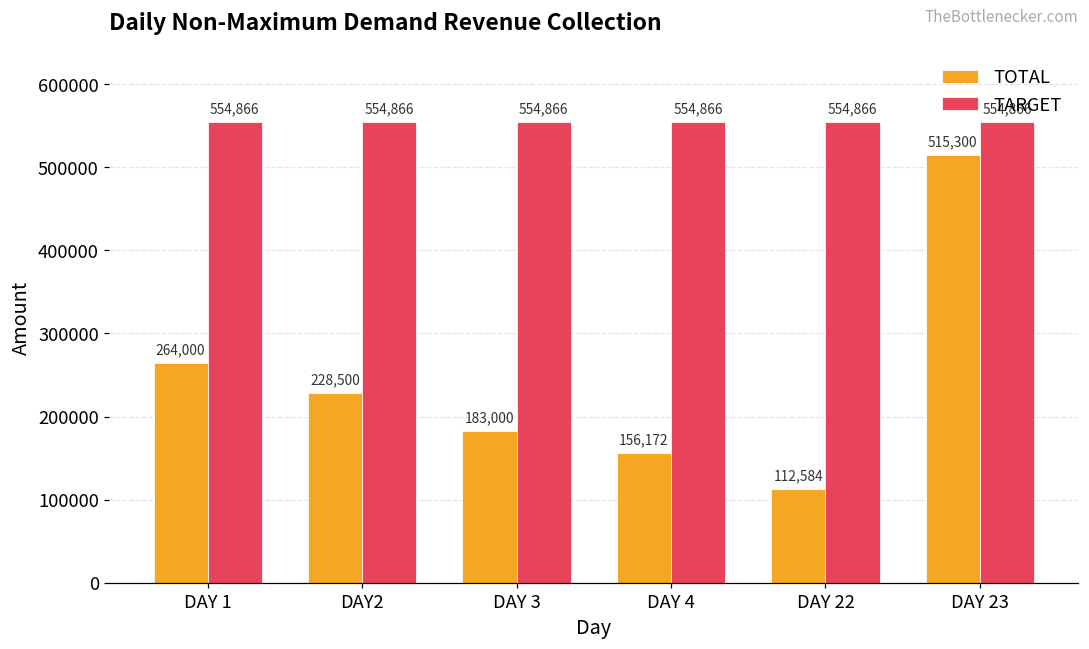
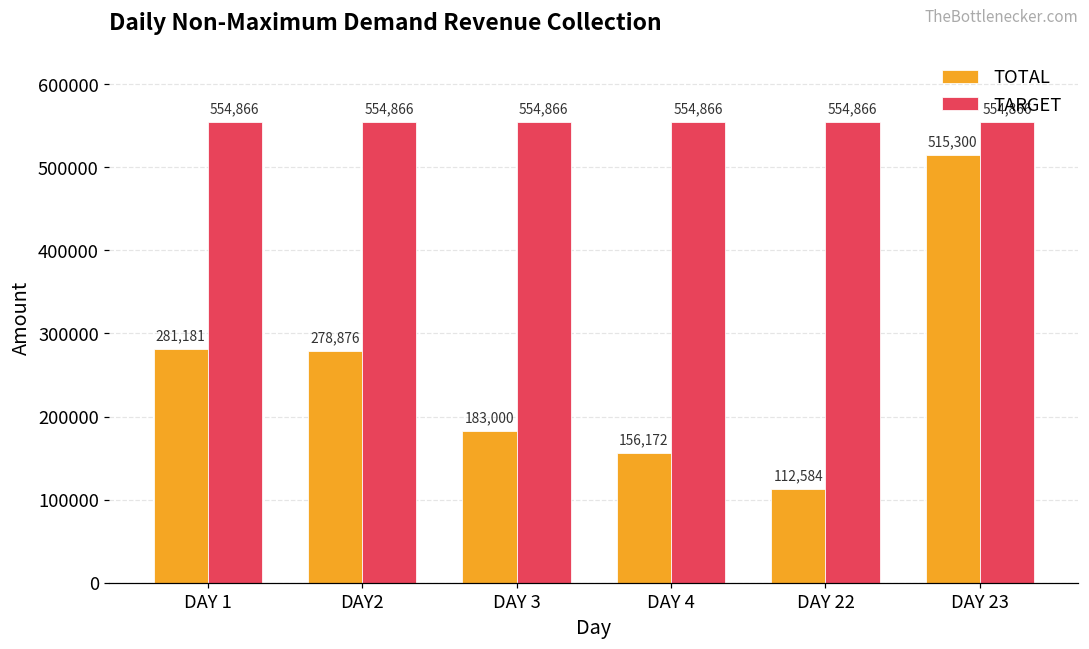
TOTAL, DAY 1: 264,000 -> 281,181
TOTAL, DAY2: 228,500 -> 278,876
